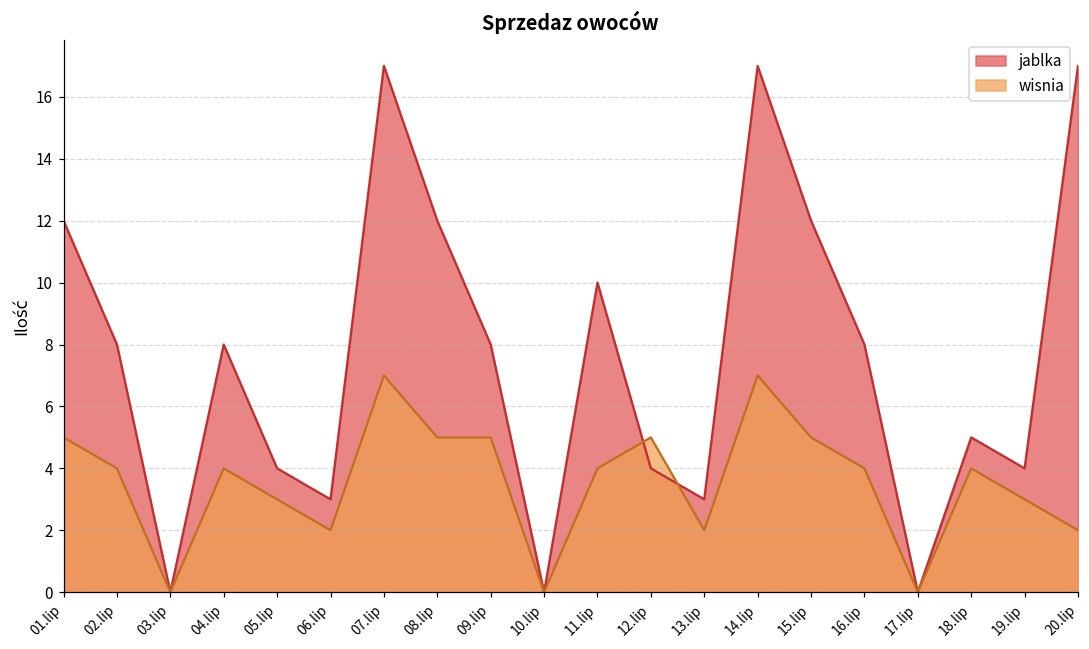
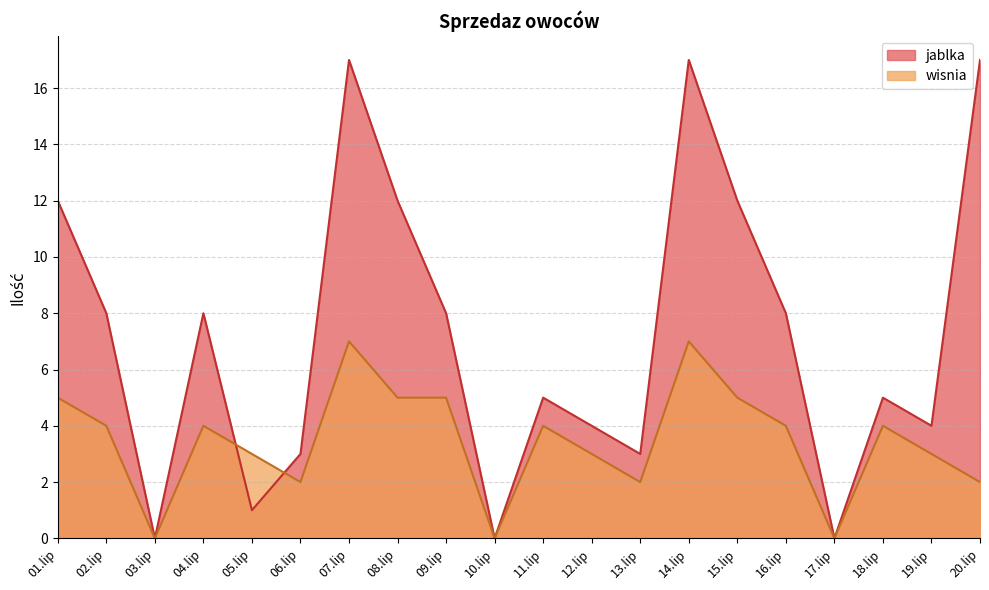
jablka, 05.lip: 4 -> 1
jablka, 11.lip: 10 -> 5
wisnia, 12.lip: 5 -> 3
